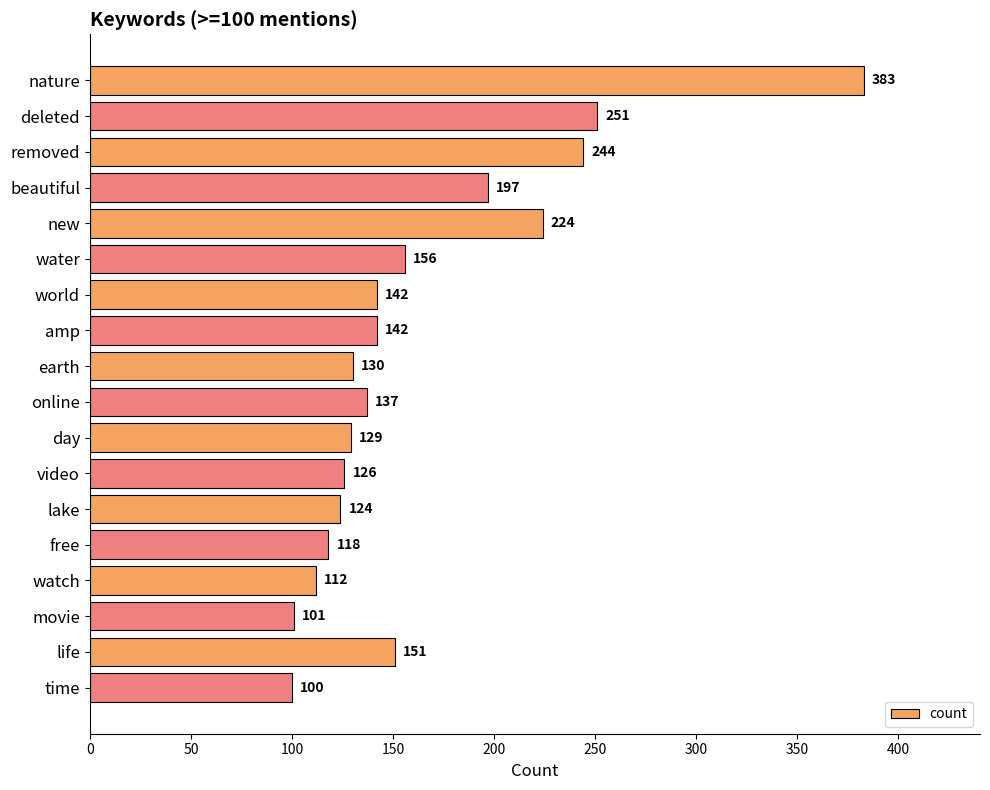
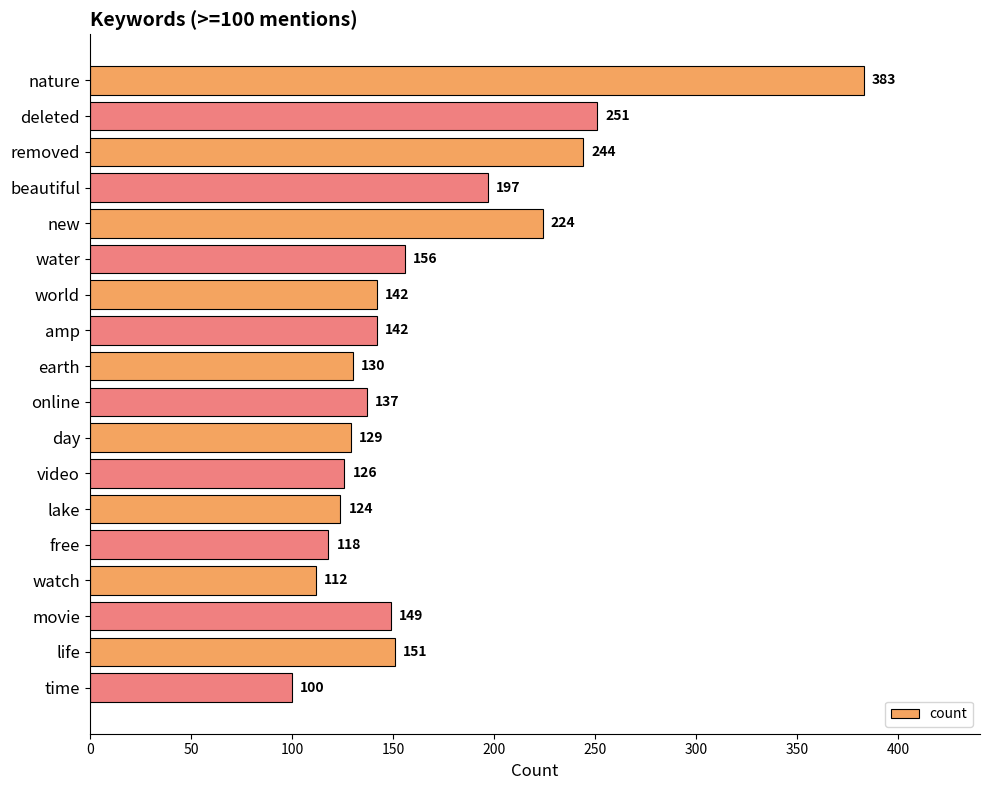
movie: 101 -> 149
